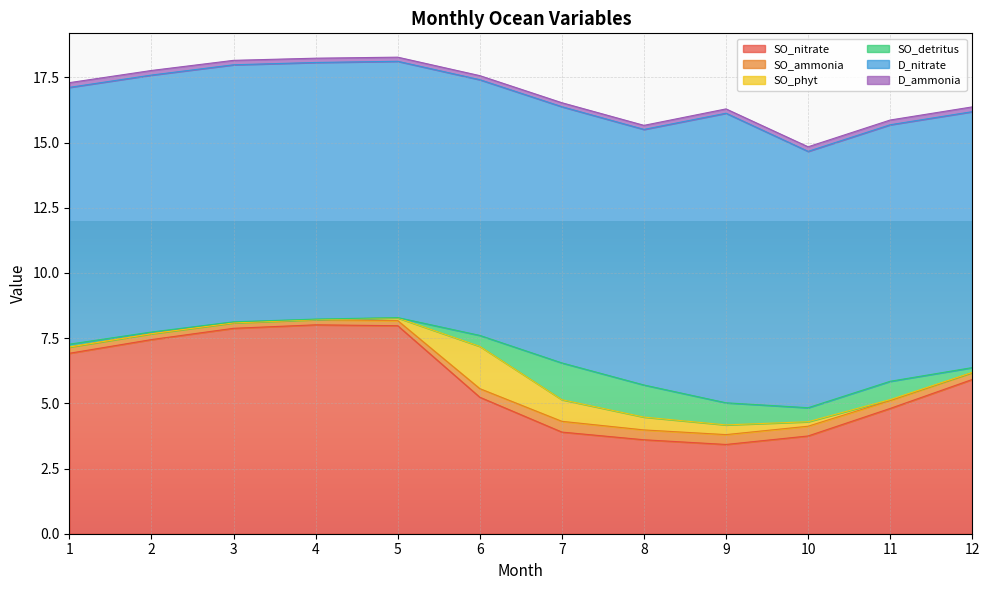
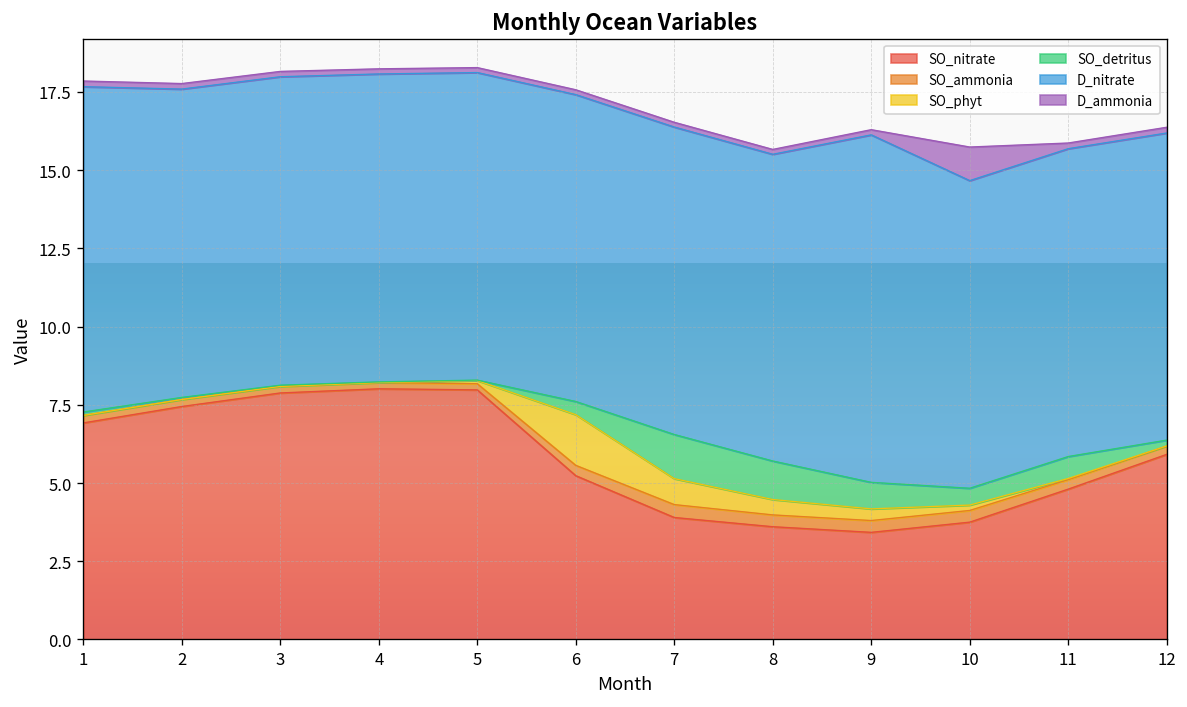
D_nitrate, 1: 9.8 -> 10.4
D_ammonia, 10: 0.2 -> 1.1
